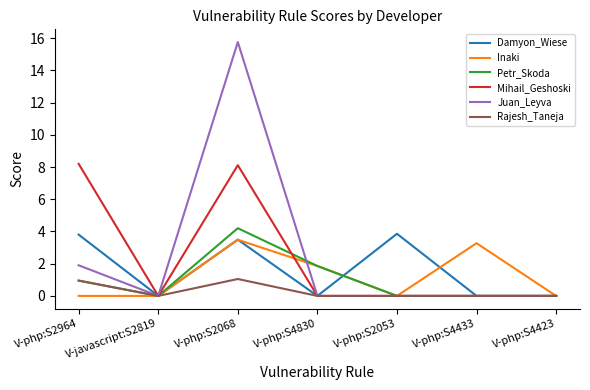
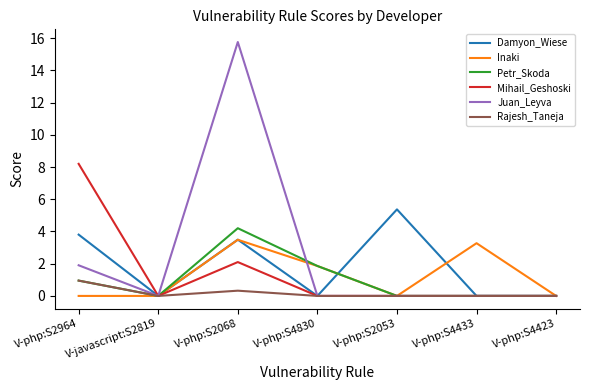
Mihail_Geshoski, V-php:S2068: 8.1 -> 2.1
Rajesh_Taneja, V-php:S2068: 1.1 -> 0.3
Damyon_Wiese, V-php:S2053: 3.9 -> 5.4
